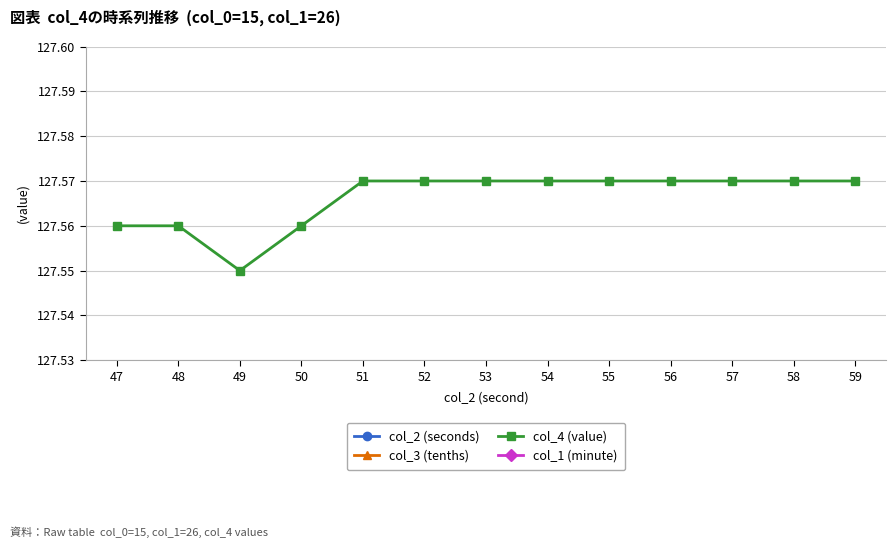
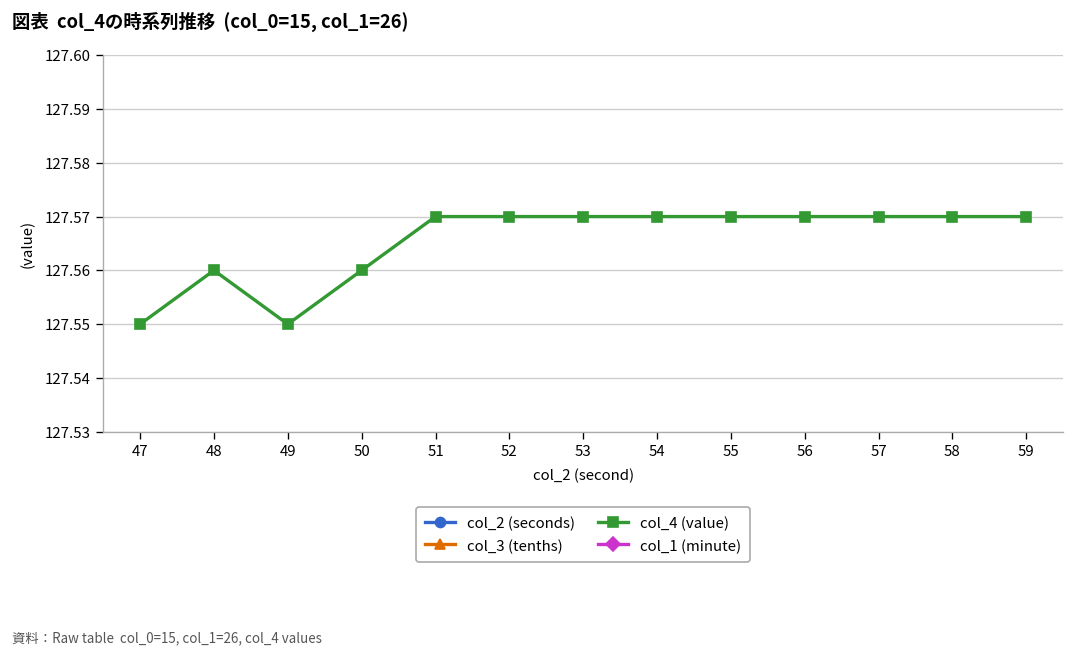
col_4 (value), 47: 127.56 -> 127.55
